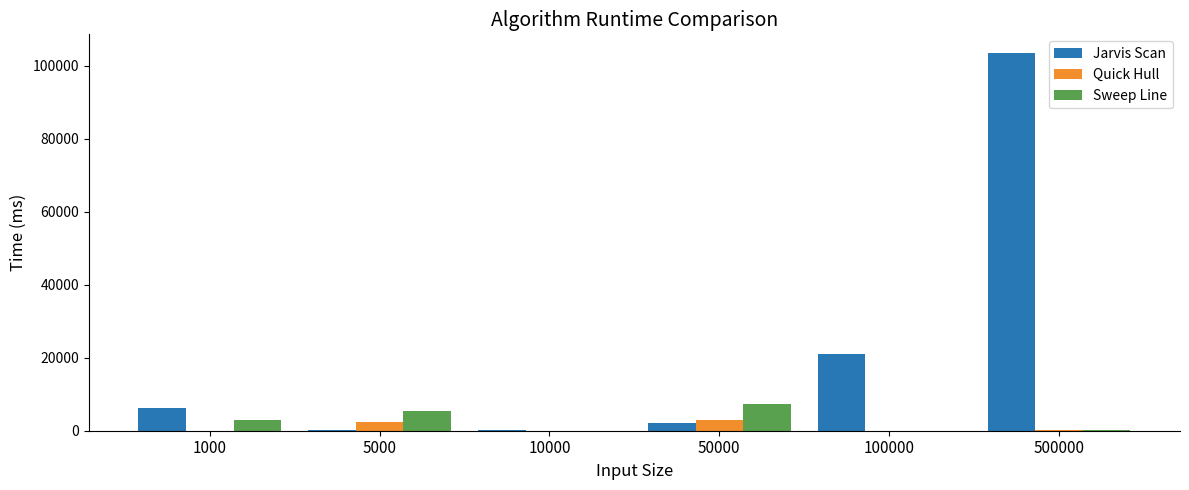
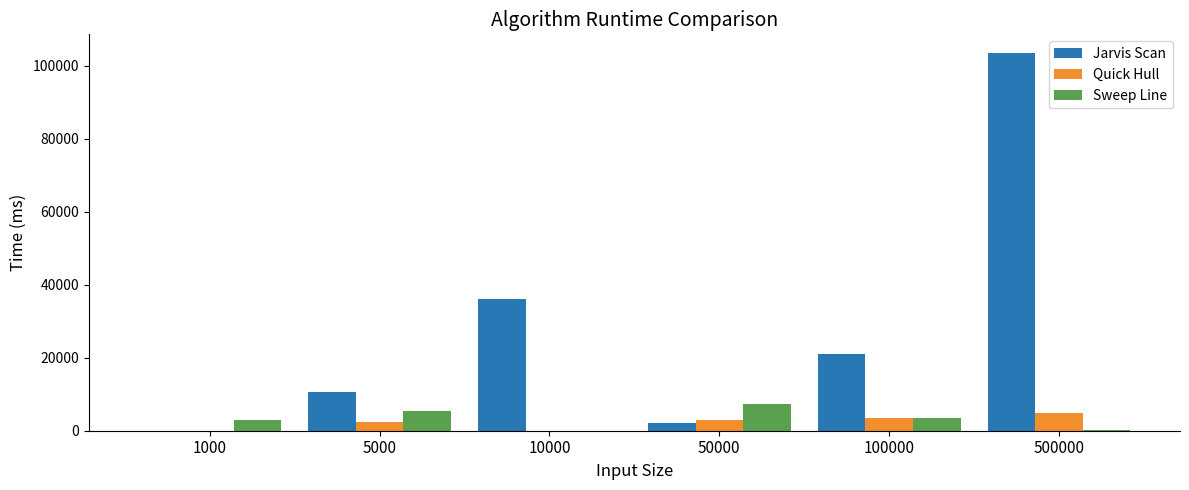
Jarvis Scan, 1000: 6000 -> 0
Jarvis Scan, 5000: 0 -> 11000
Jarvis Scan, 10000: 0 -> 36000
Quick Hull, 100000: 0 -> 3000
Sweep Line, 100000: 0 -> 3000
Quick Hull, 500000: 0 -> 5000
